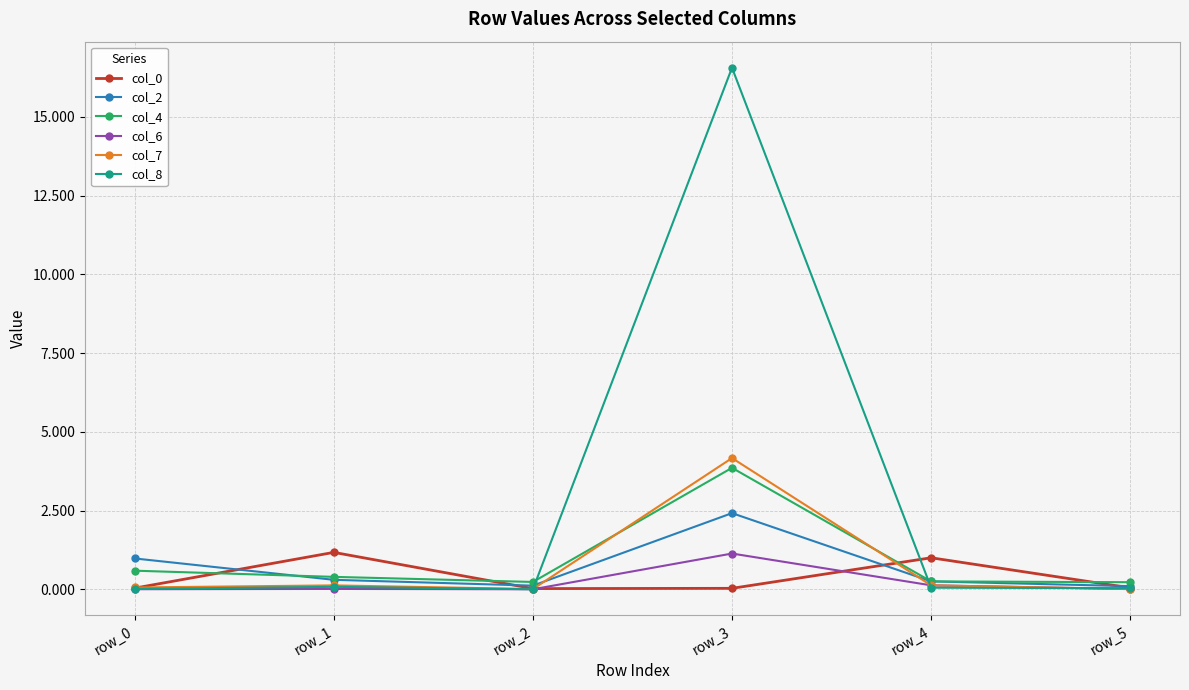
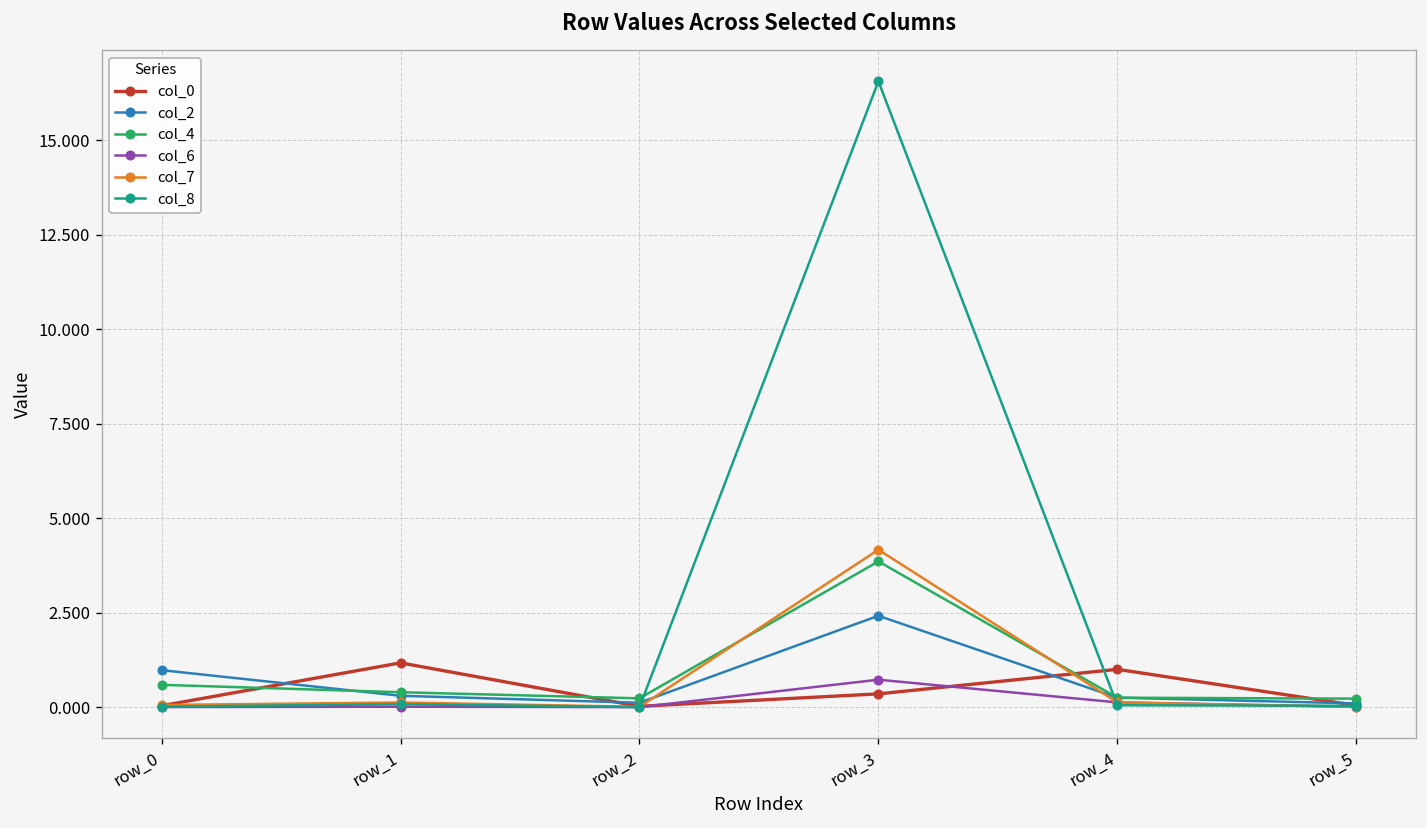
col_0, row_3: 0.0 -> 0.4
col_6, row_3: 1.1 -> 0.7
